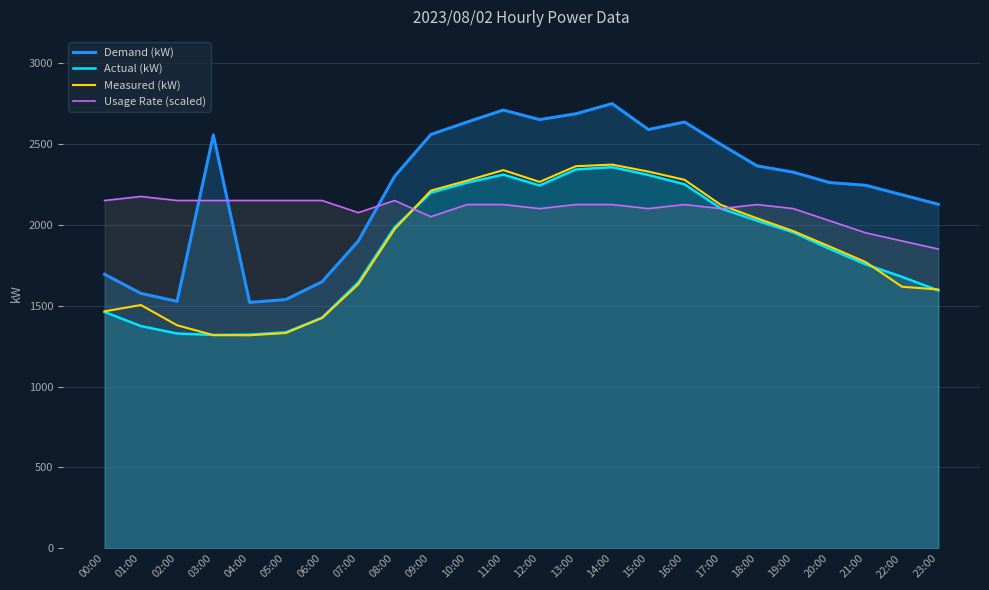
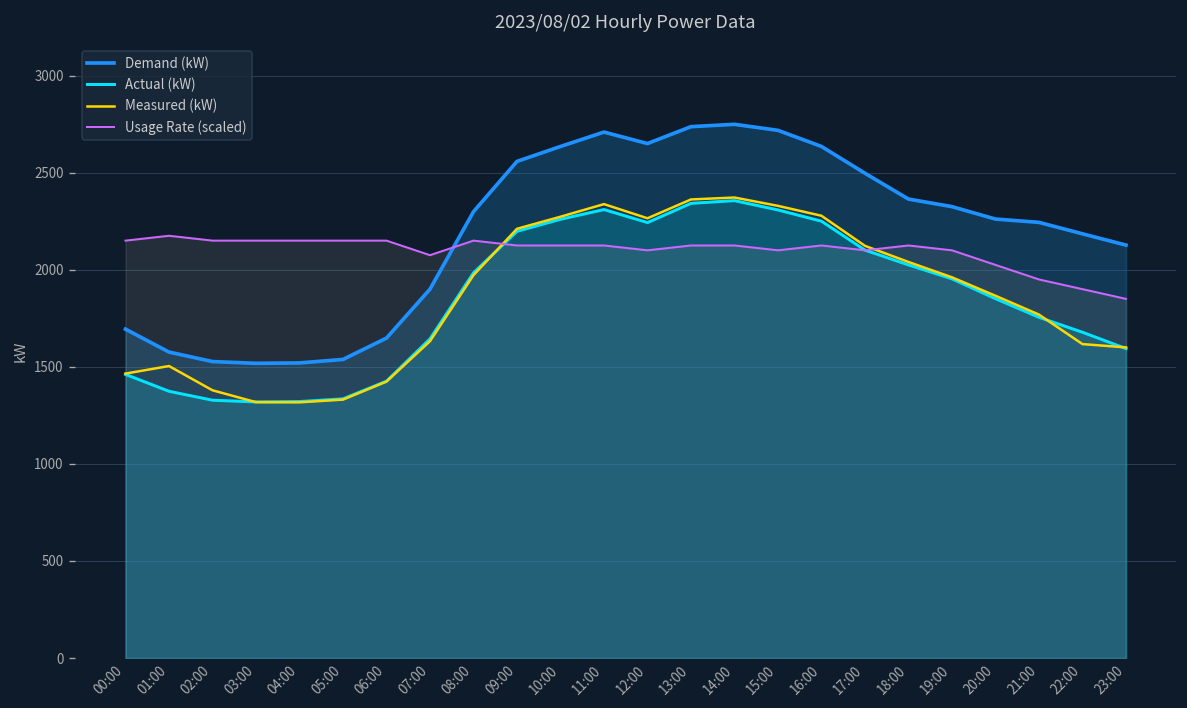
Demand (kW), 03:00: 2560 -> 1520
Usage Rate (scaled), 09:00: 2050 -> 2130
Demand (kW), 13:00: 2690 -> 2740
Demand (kW), 15:00: 2590 -> 2720
